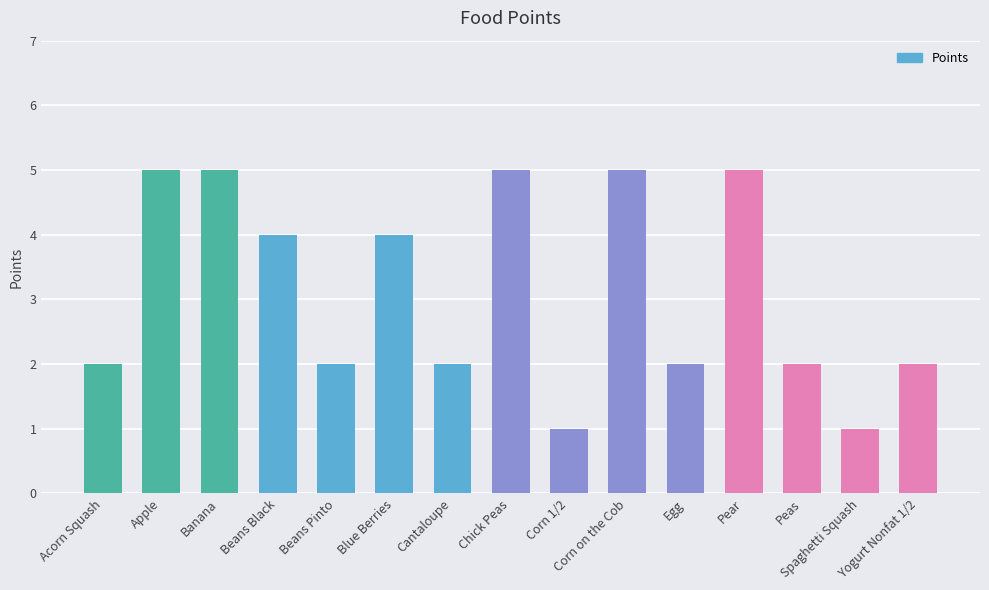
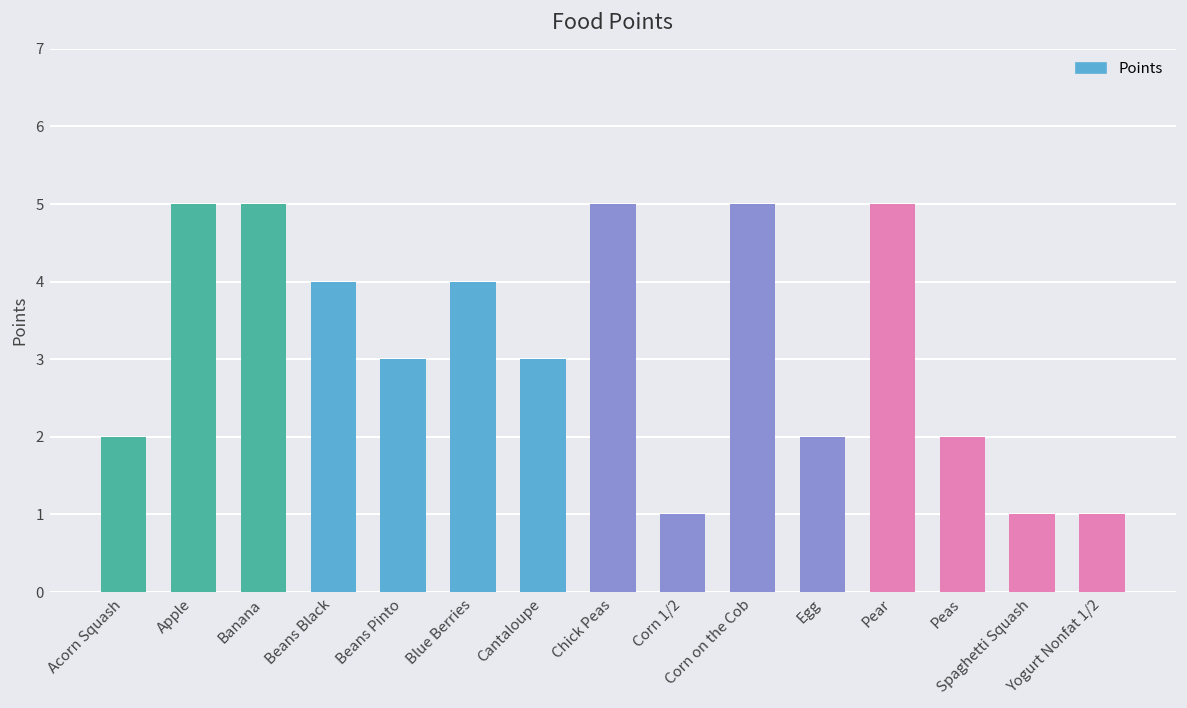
Beans Pinto: 2 -> 3
Cantaloupe: 2 -> 3
Yogurt Nonfat 1/2: 2 -> 1
